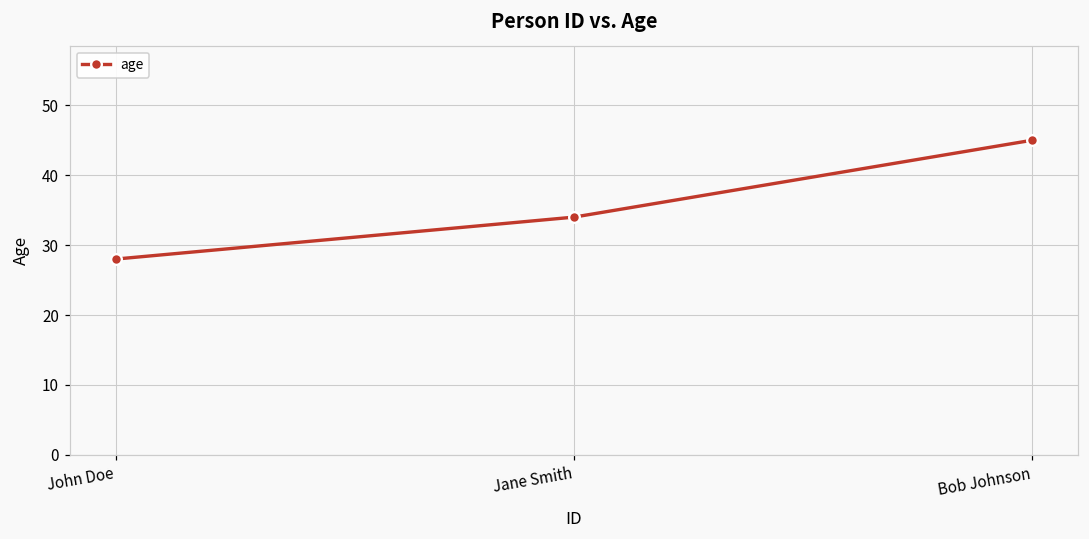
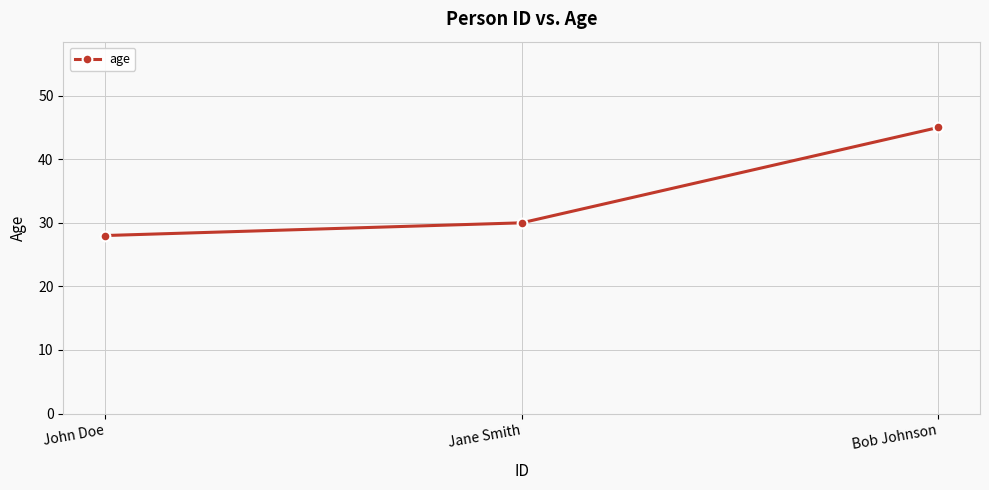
Jane Smith: 34 -> 30
